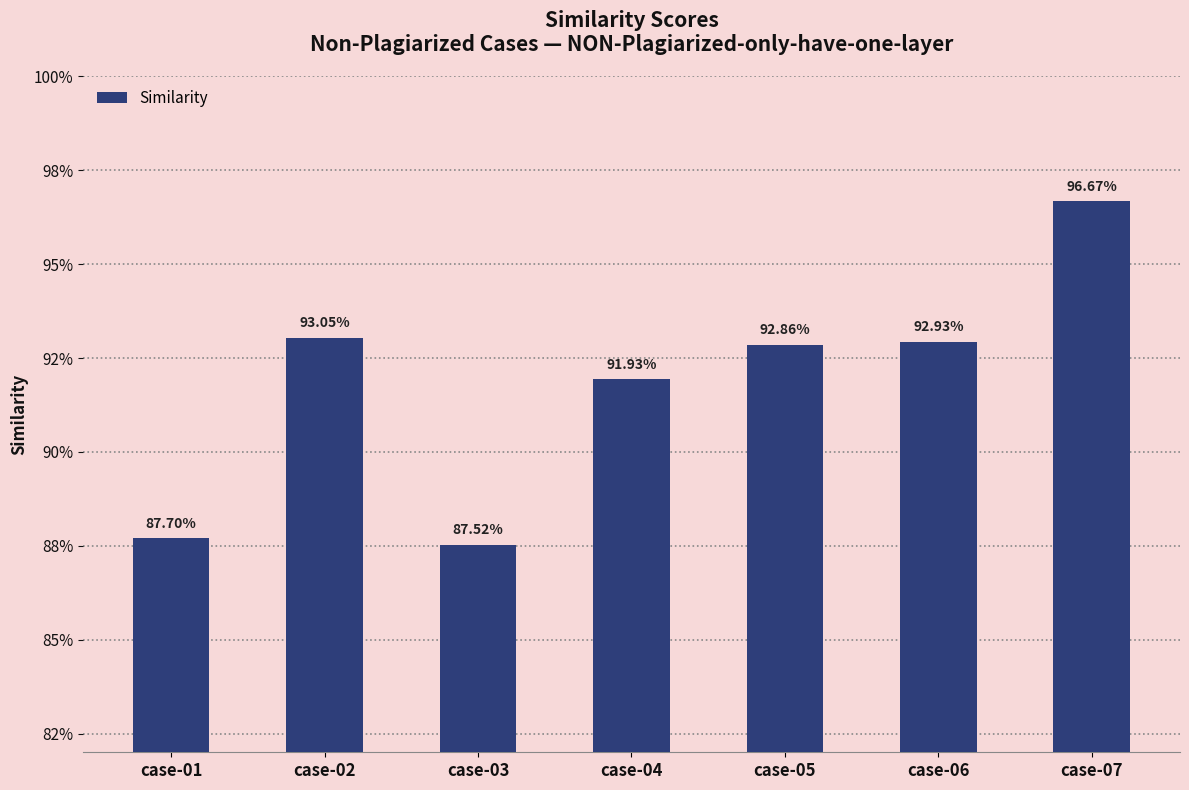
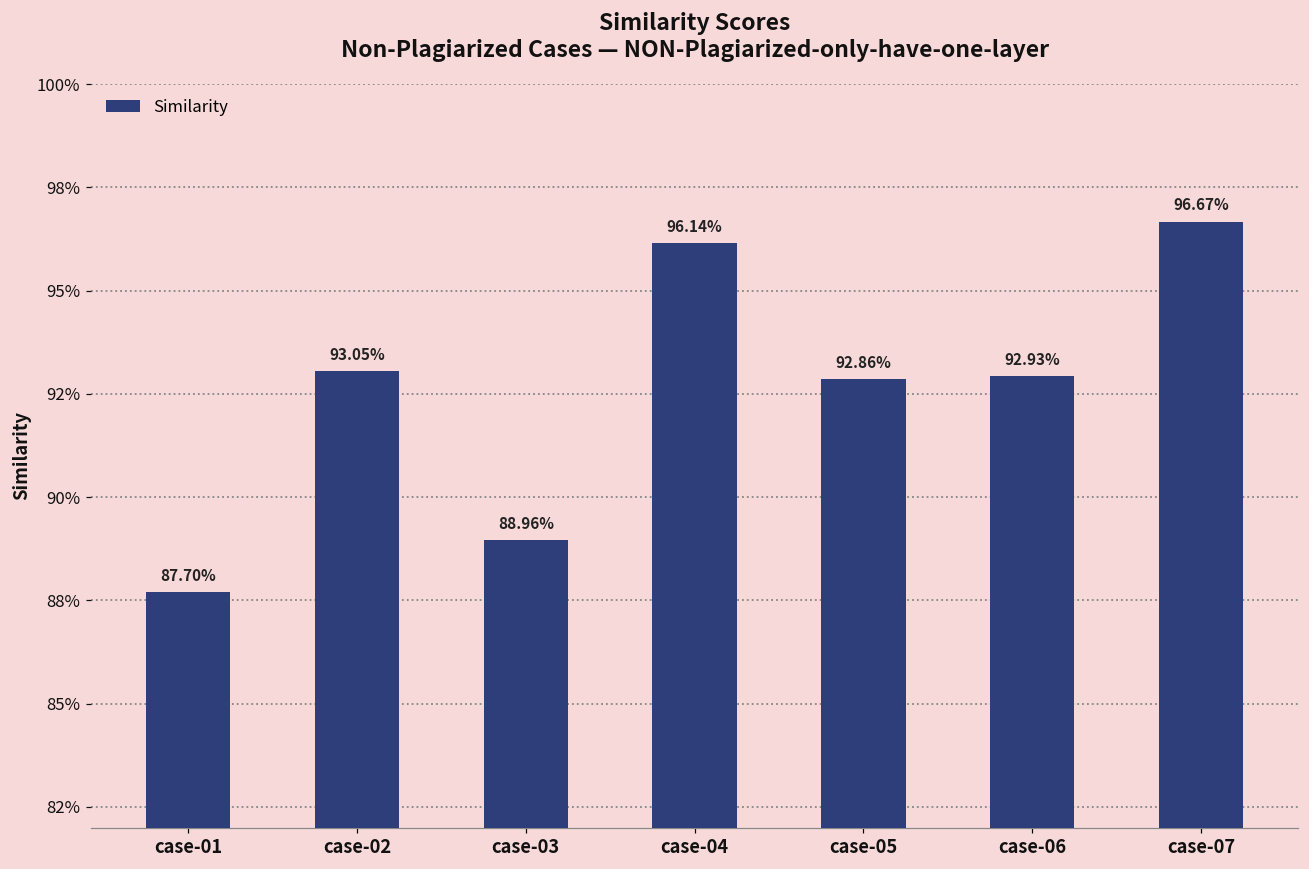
case-03: 87.52% -> 88.96%
case-04: 91.93% -> 96.14%
